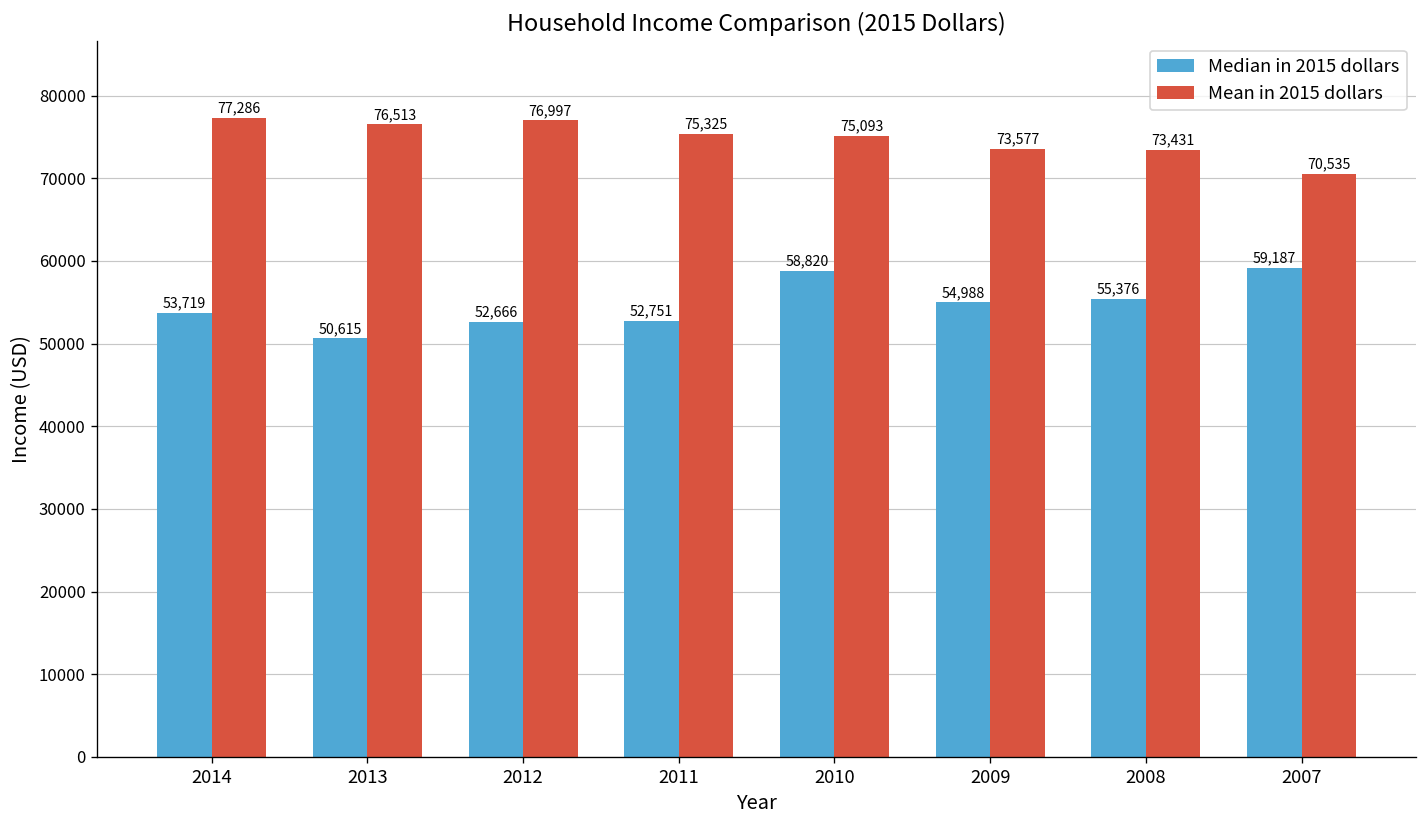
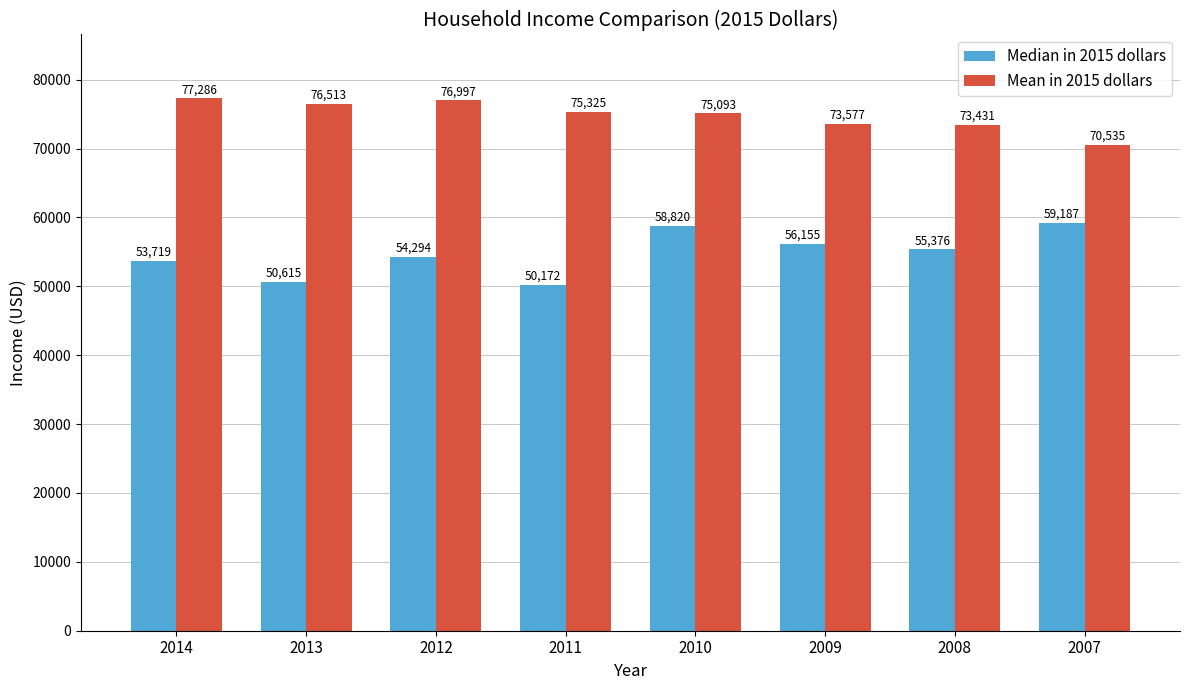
Median in 2015 dollars, 2012: 52,666 -> 54,294
Median in 2015 dollars, 2011: 52,751 -> 50,172
Median in 2015 dollars, 2009: 54,988 -> 56,155
